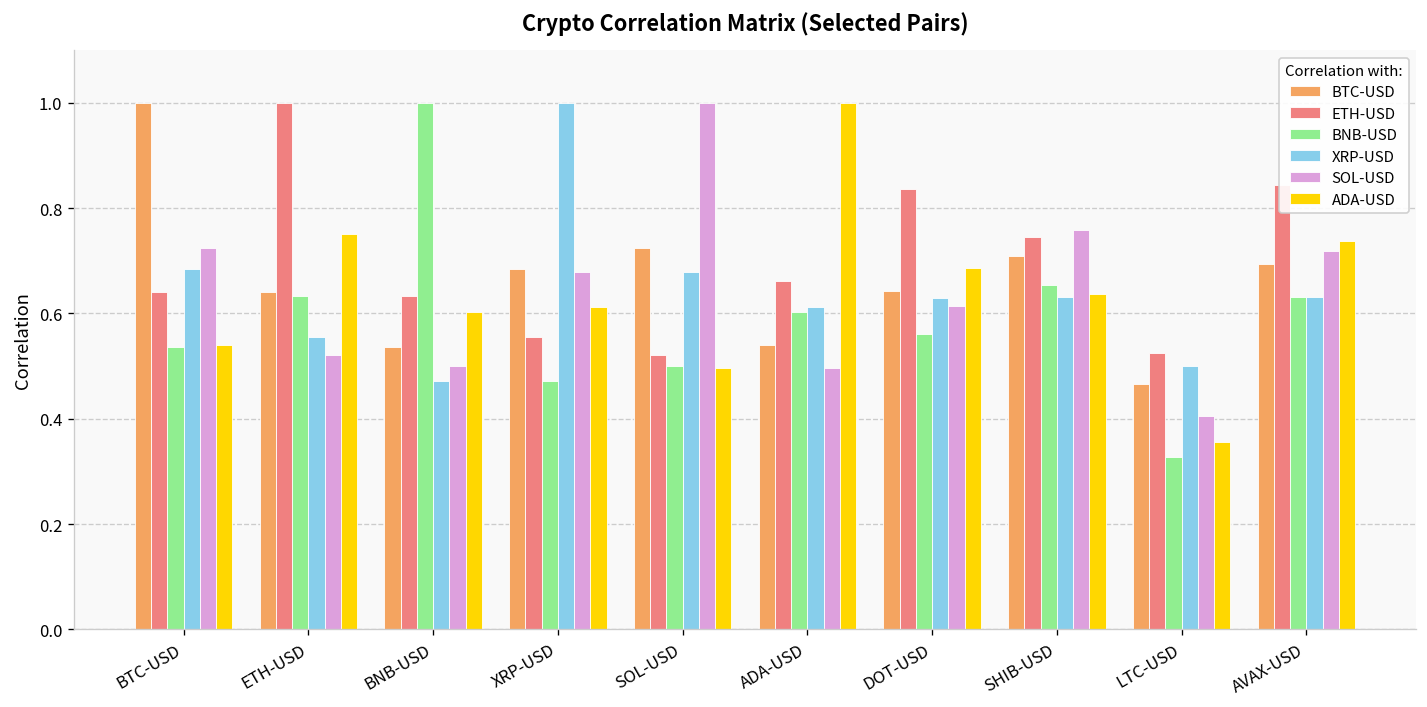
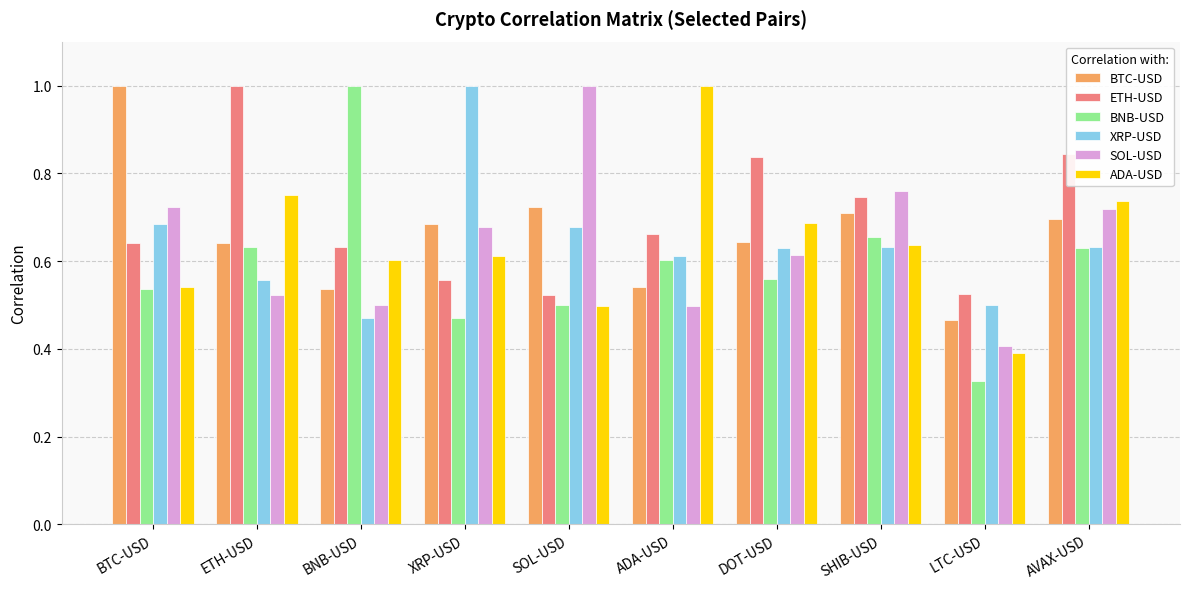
ADA-USD, LTC-USD: 0.36 -> 0.39
